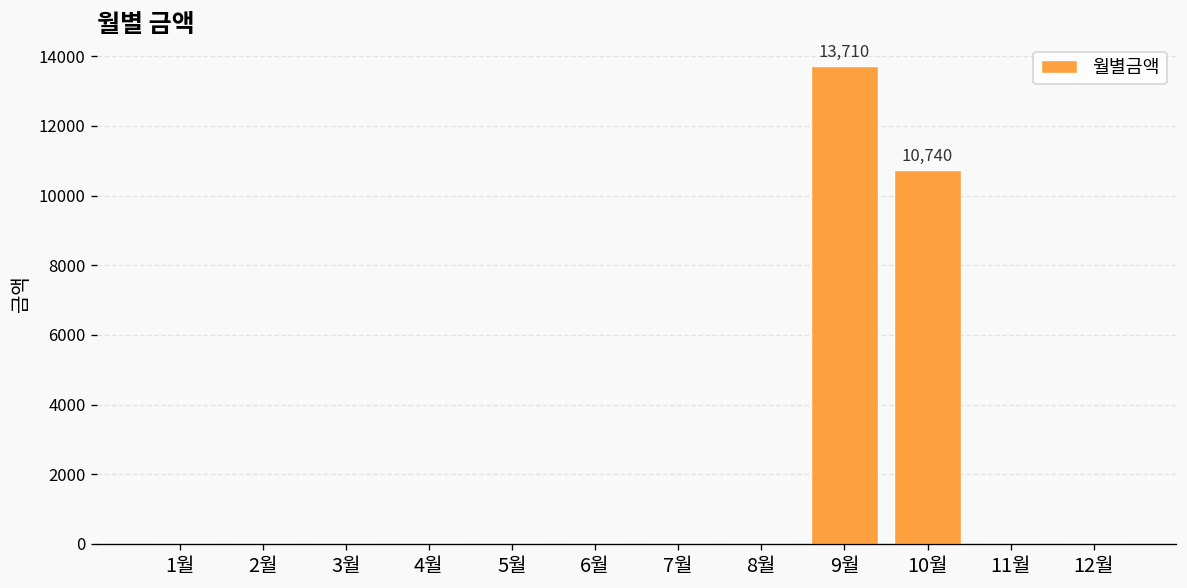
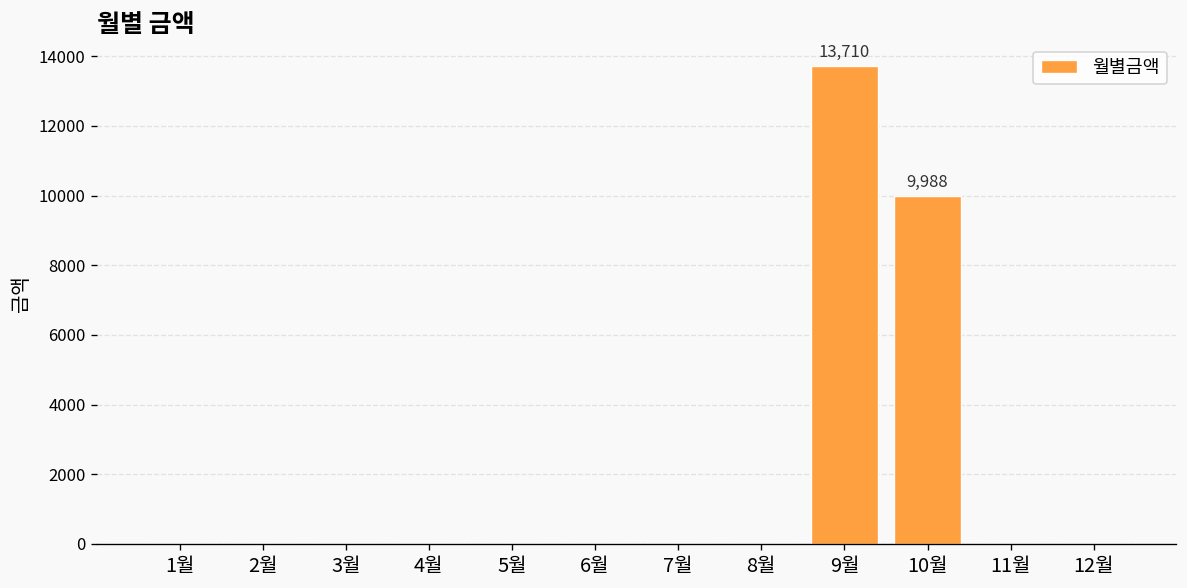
10월: 10,740 -> 9,988
